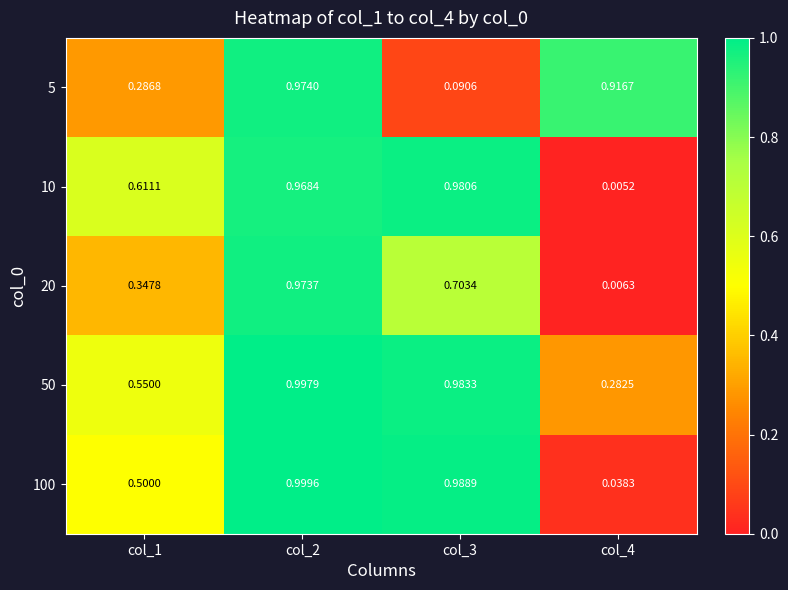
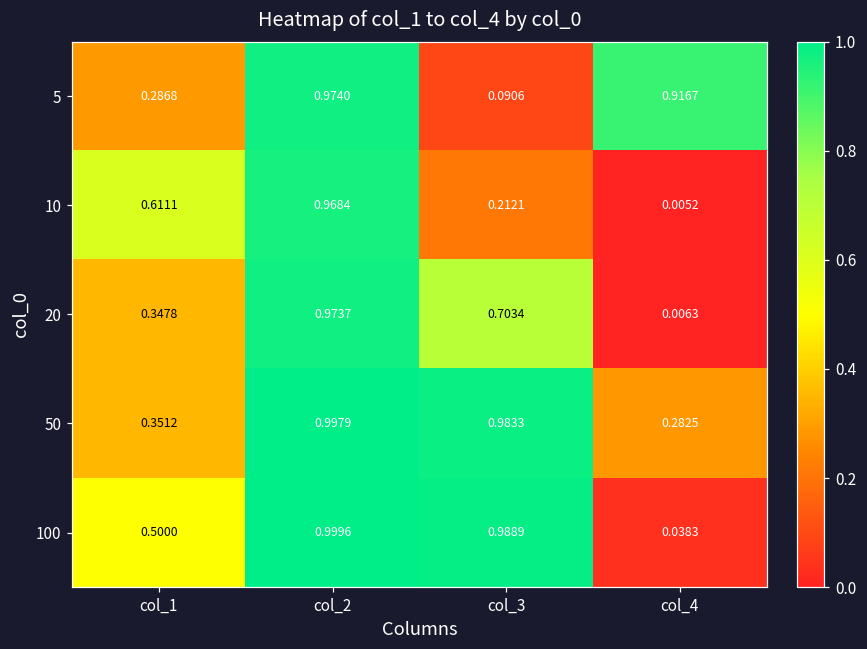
10, col_3: 0.9806 -> 0.2121
50, col_1: 0.5500 -> 0.3512
